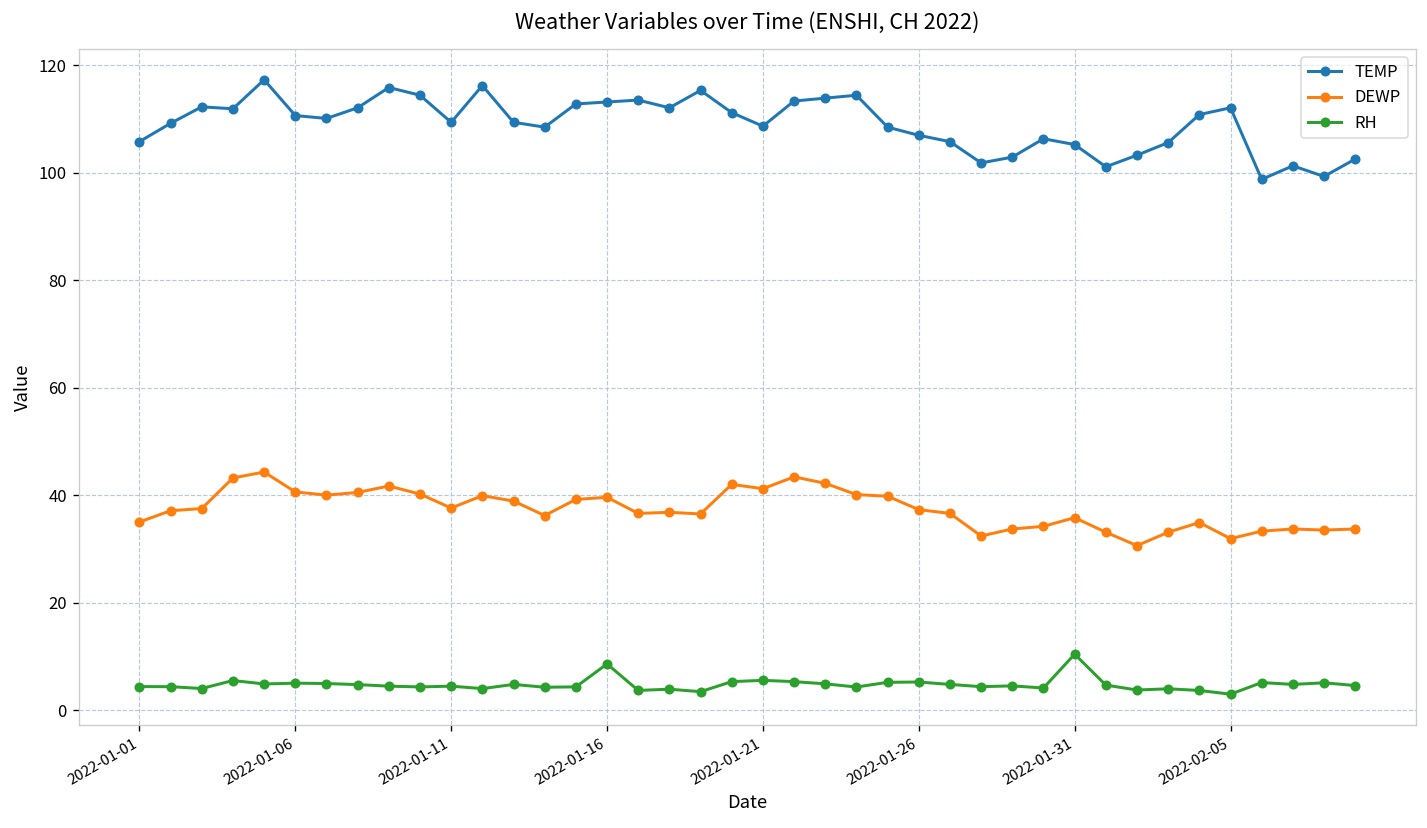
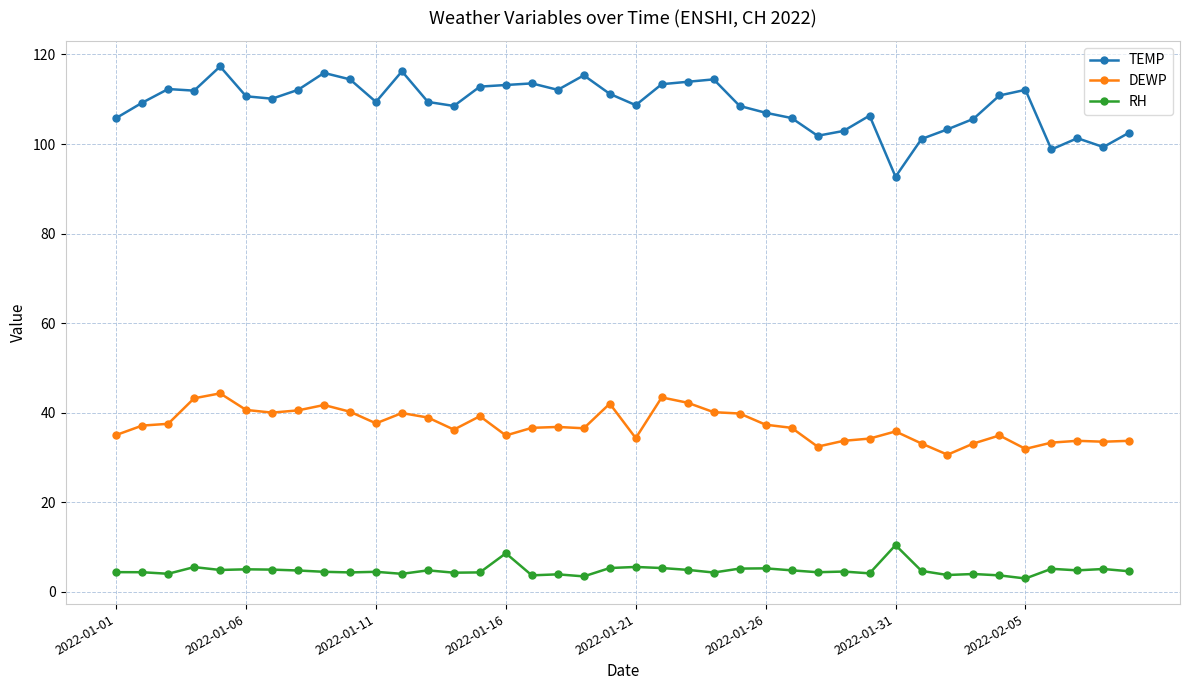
DEWP, 2022-01-16: 40 -> 35
DEWP, 2022-01-21: 41 -> 34
TEMP, 2022-01-31: 105 -> 93
